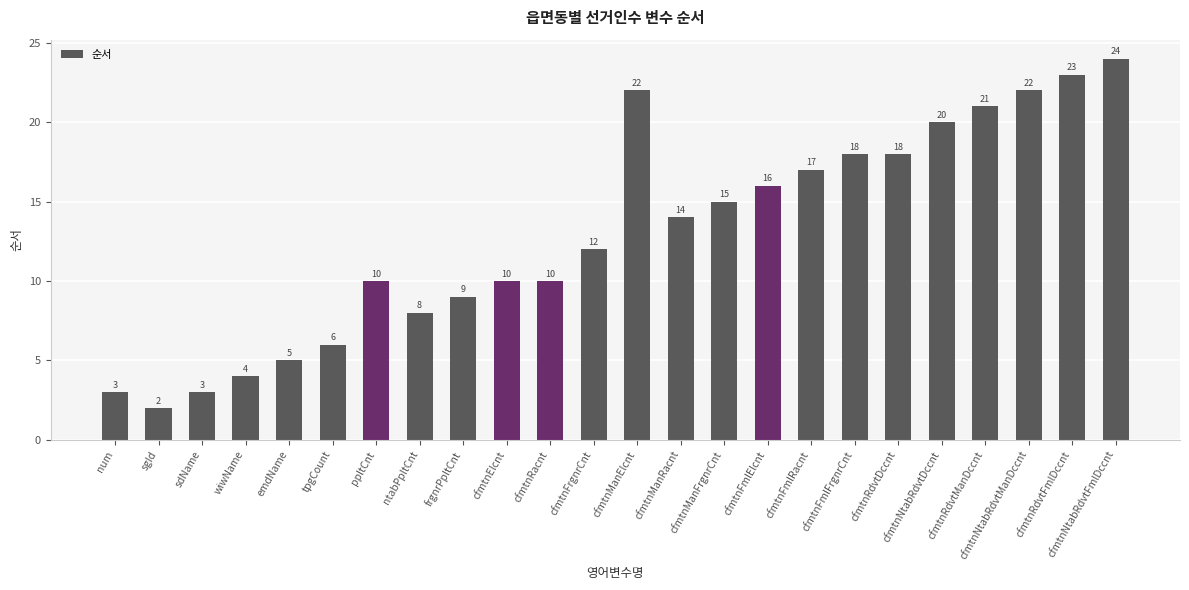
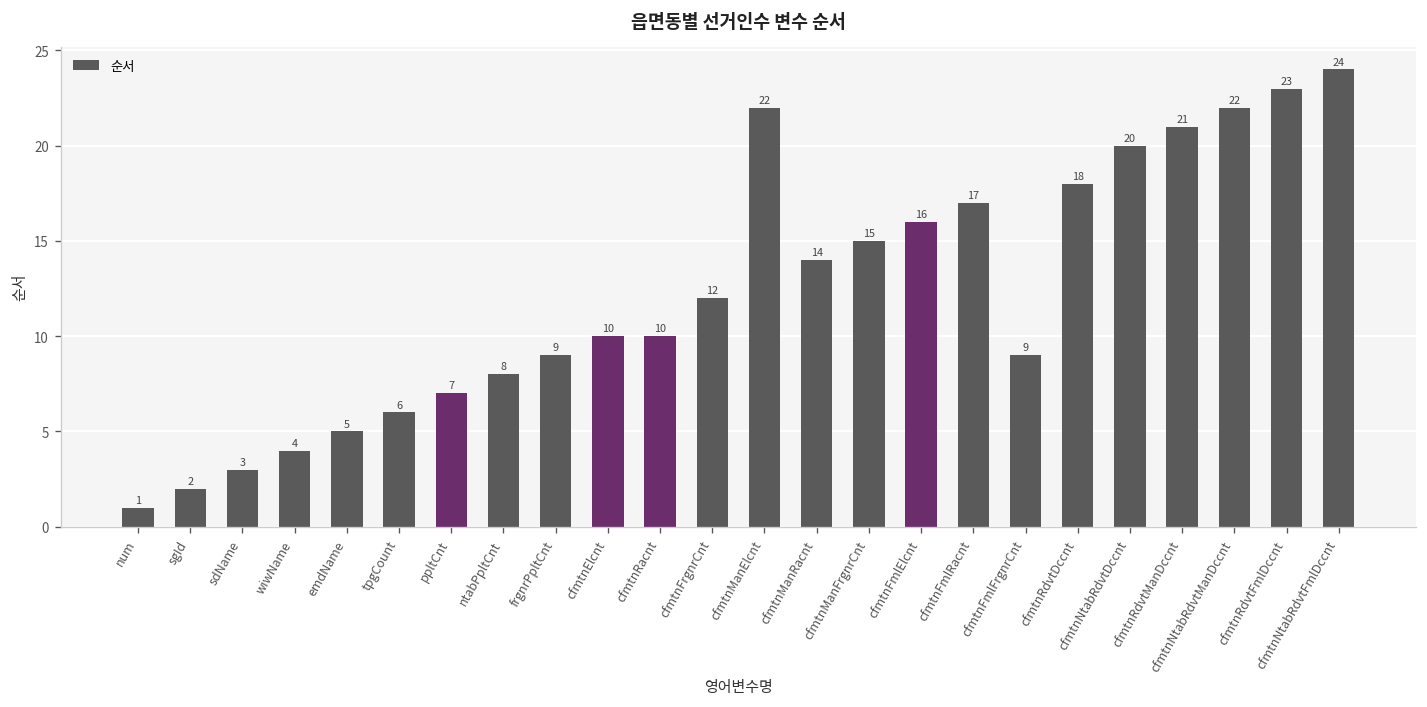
num: 3 -> 1
ppltCnt: 10 -> 7
cfmtnFmlFrgnrCnt: 18 -> 9
